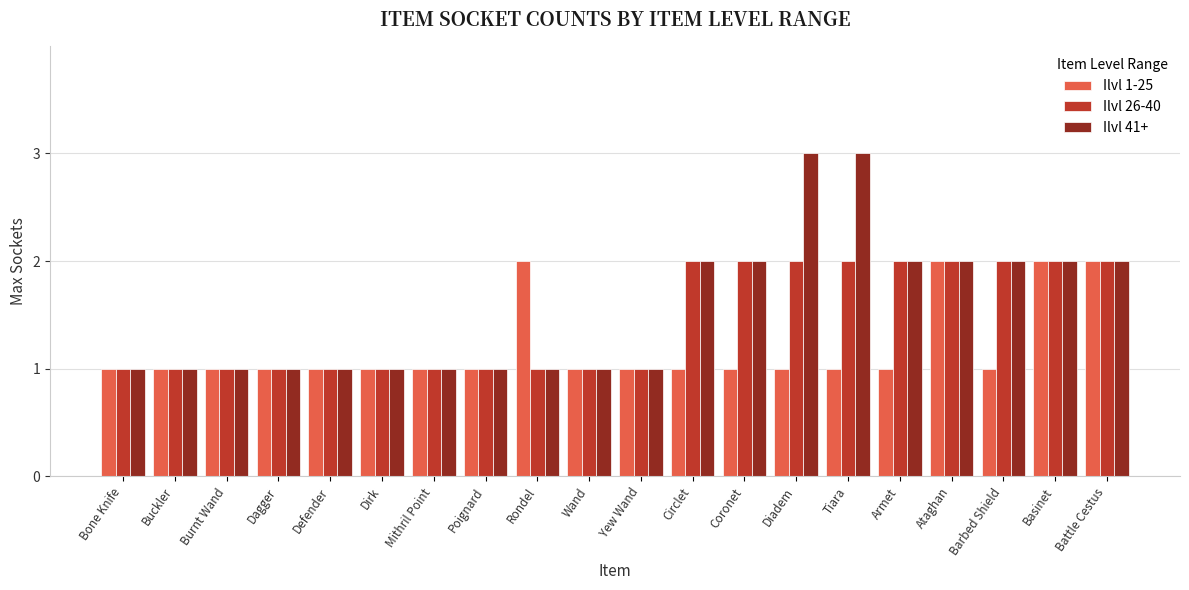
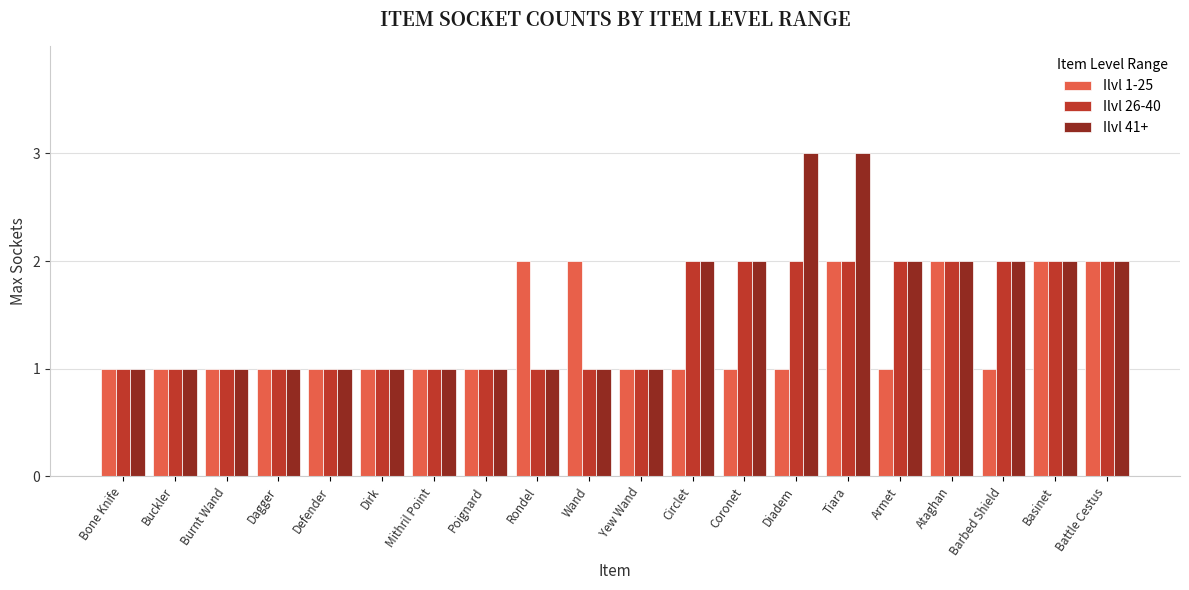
Ilvl 1-25, Wand: 1 -> 2
Ilvl 1-25, Tiara: 1 -> 2
